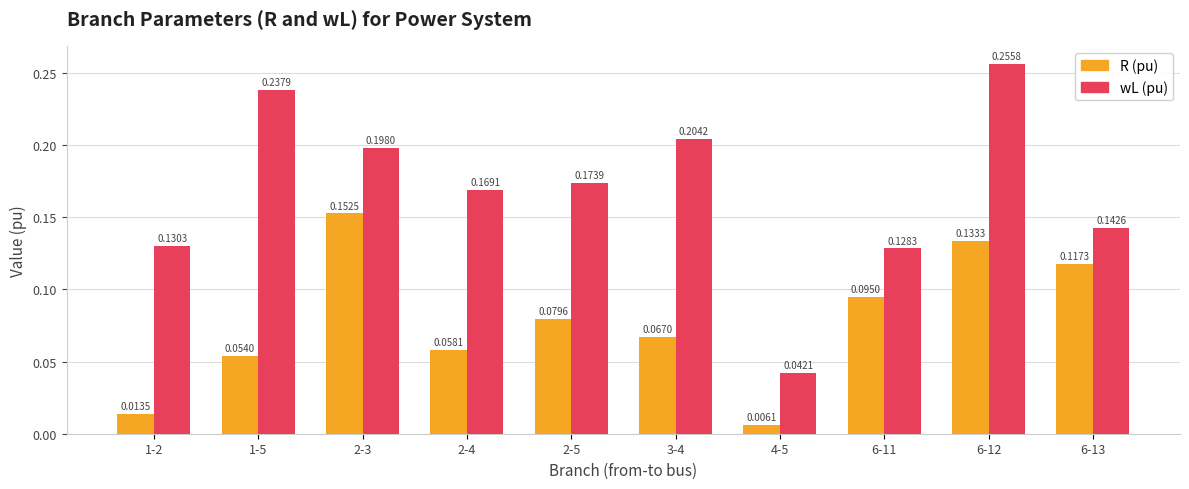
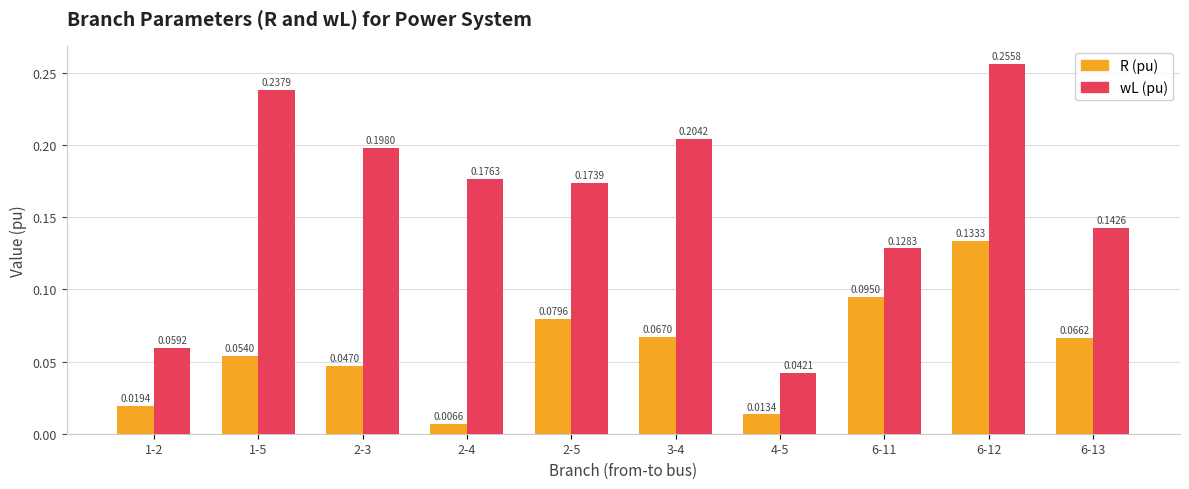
R (pu), 1-2: 0.0135 -> 0.0194
wL (pu), 1-2: 0.1303 -> 0.0592
R (pu), 2-3: 0.1525 -> 0.0470
R (pu), 2-4: 0.0581 -> 0.0066
wL (pu), 2-4: 0.1691 -> 0.1763
R (pu), 4-5: 0.0061 -> 0.0134
R (pu), 6-13: 0.1173 -> 0.0662
